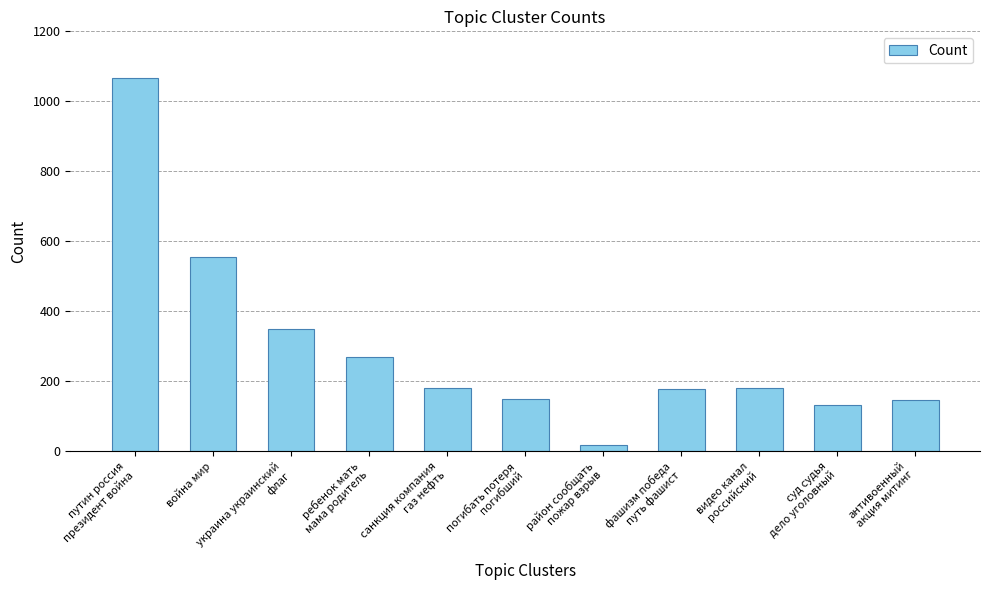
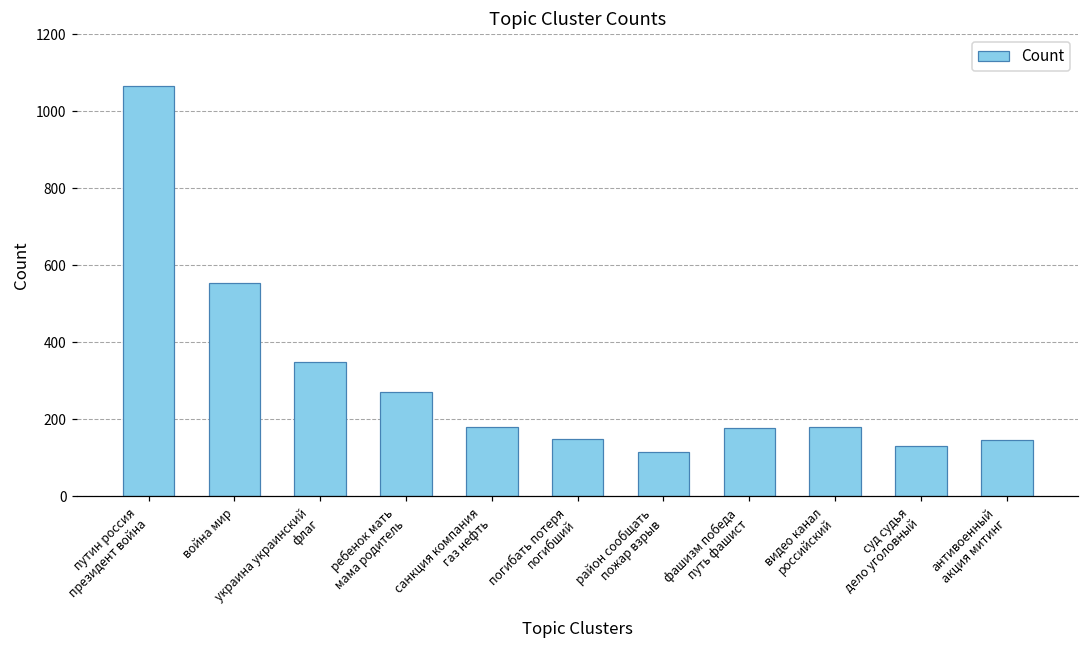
район сообщать пожар взрыв: 20 -> 120
